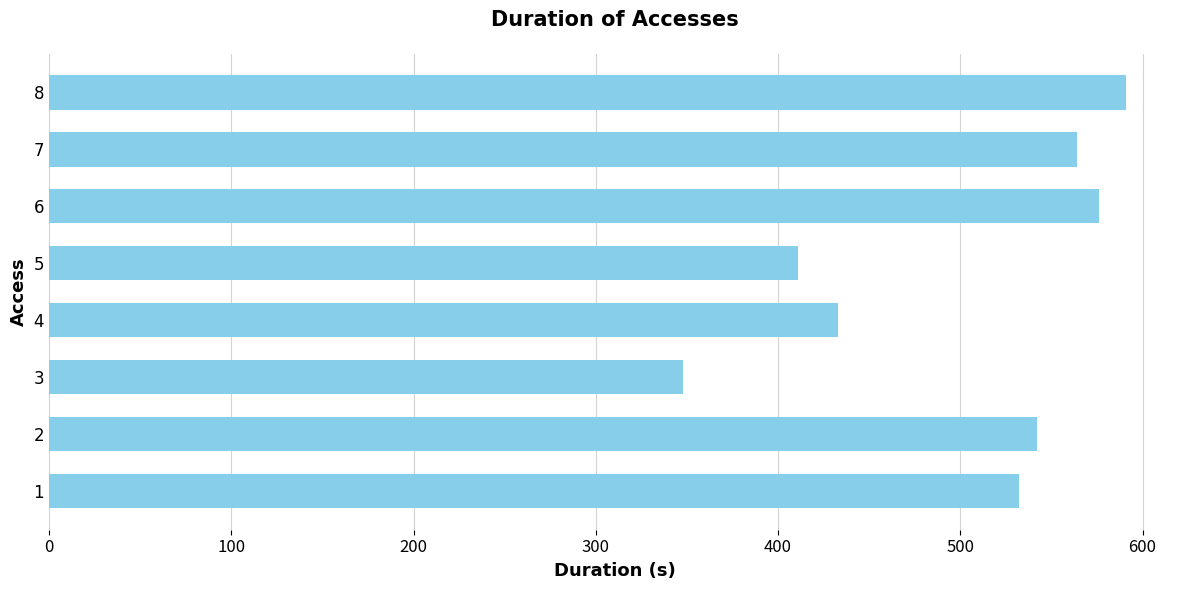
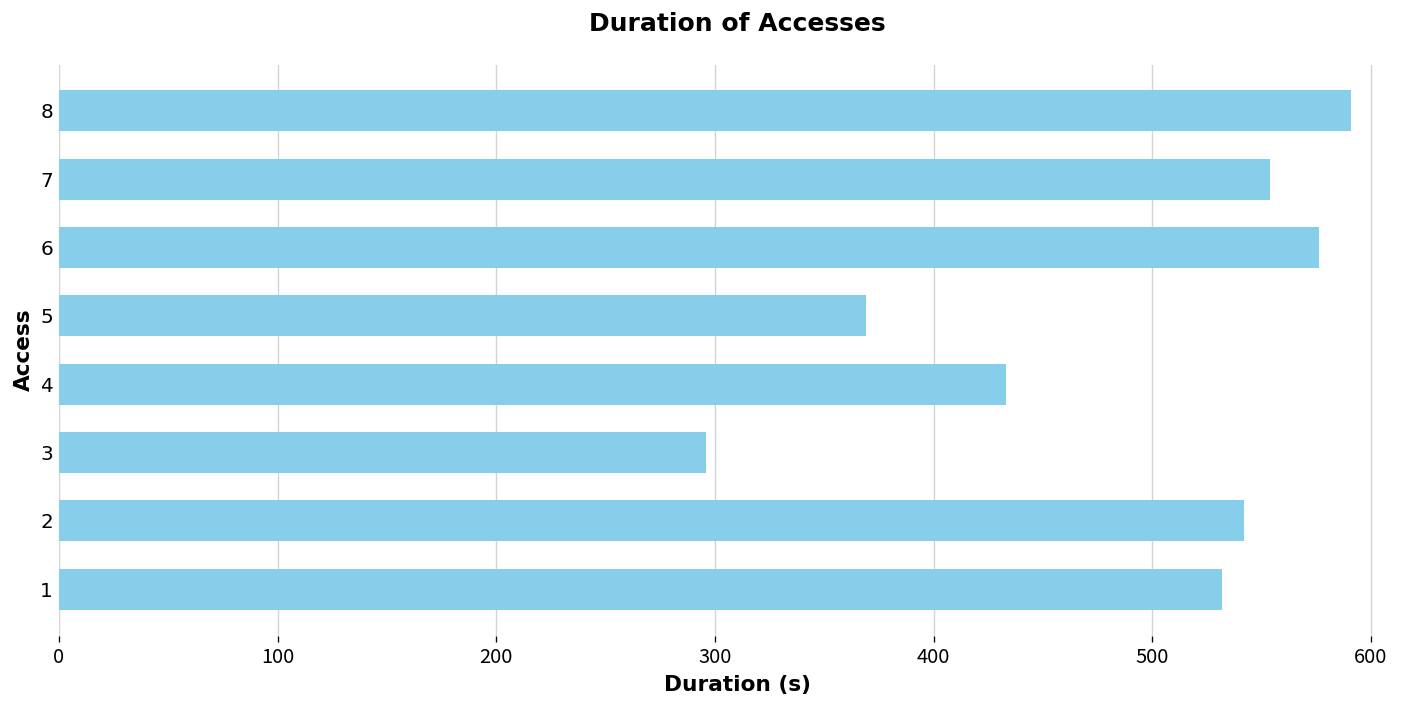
7: 564 -> 554
5: 411 -> 369
3: 348 -> 296
